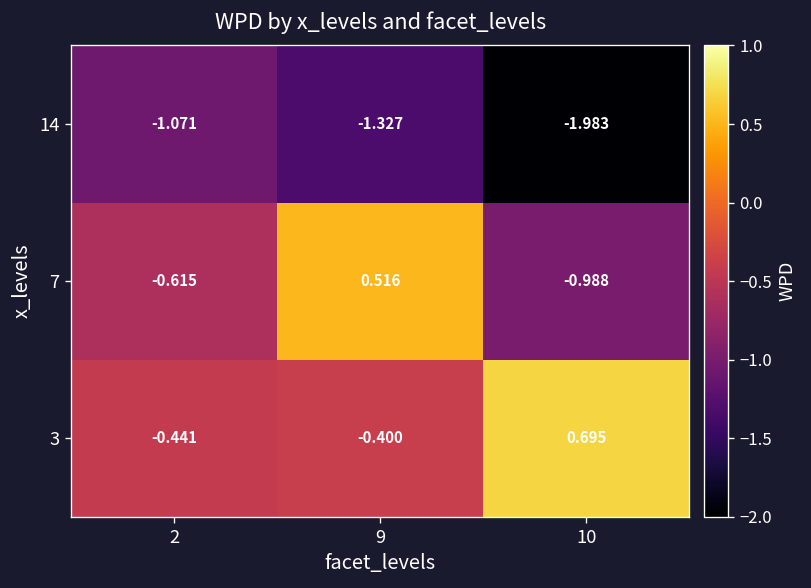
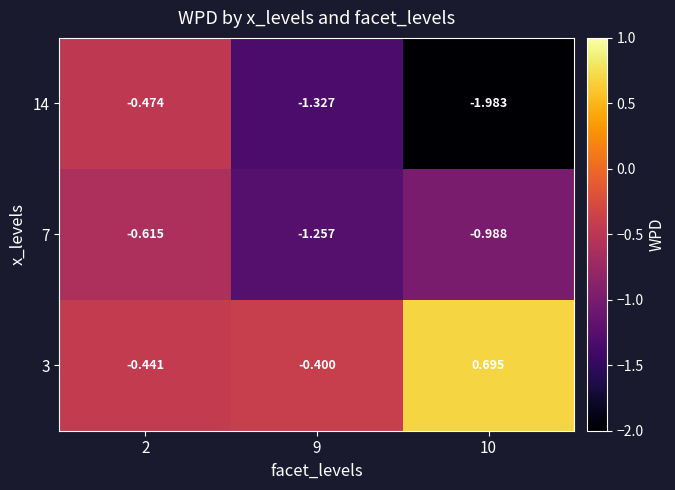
14, 2: -1.071 -> -0.474
7, 9: 0.516 -> -1.257
